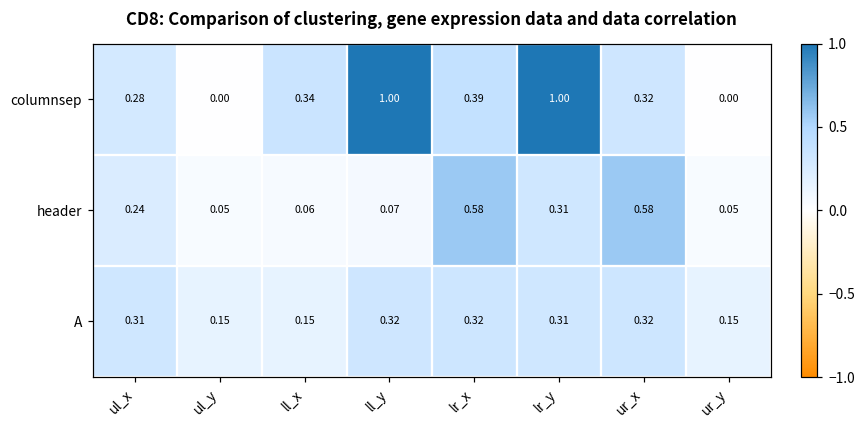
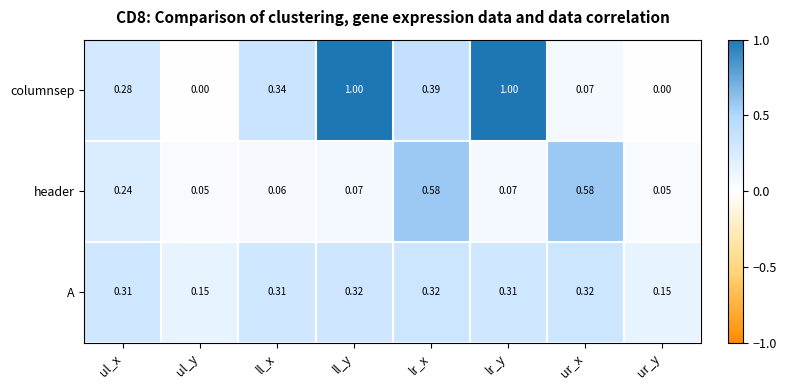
columnsep, ur_x: 0.32 -> 0.07
header, lr_y: 0.31 -> 0.07
A, ll_x: 0.15 -> 0.31
